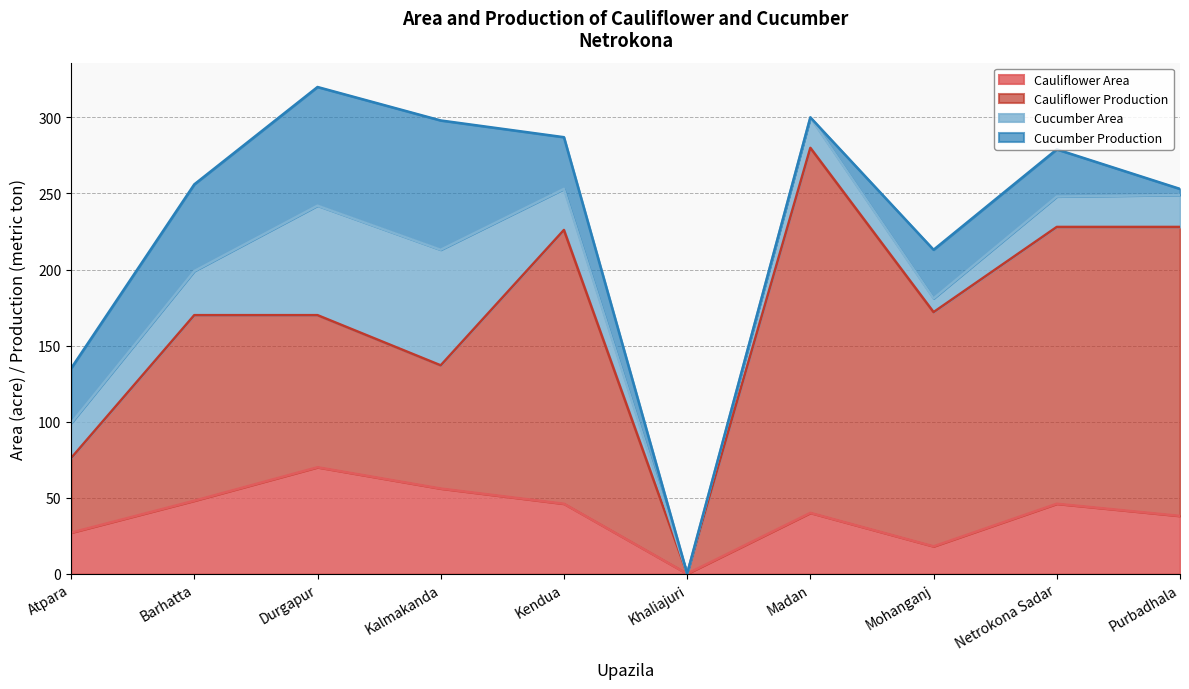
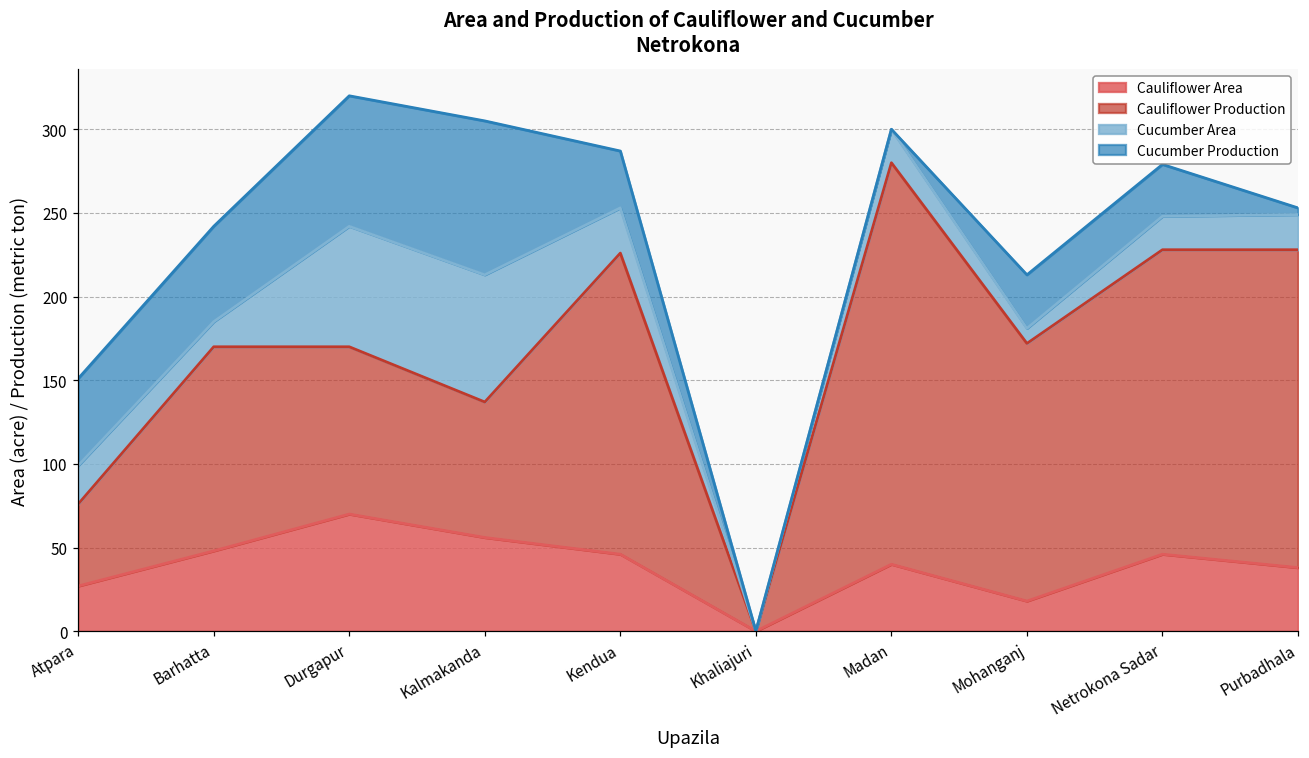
Cucumber Production, Atpara: 36 -> 52
Cucumber Area, Barhatta: 29 -> 15
Cucumber Production, Kalmakanda: 85 -> 92
